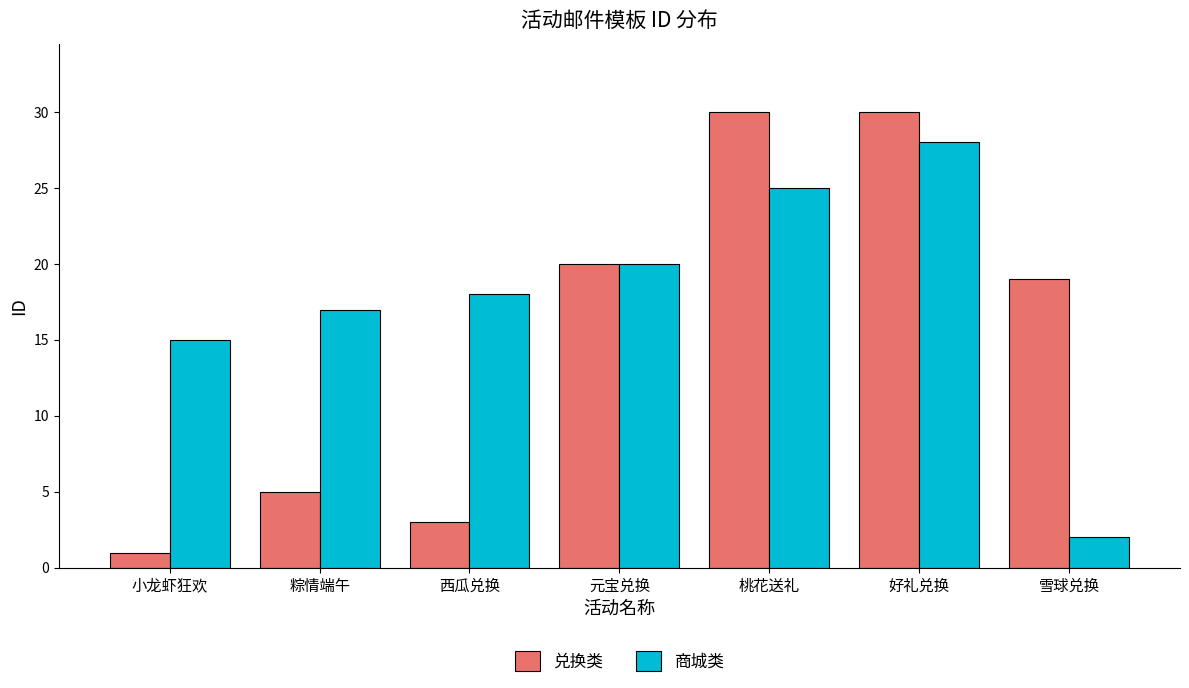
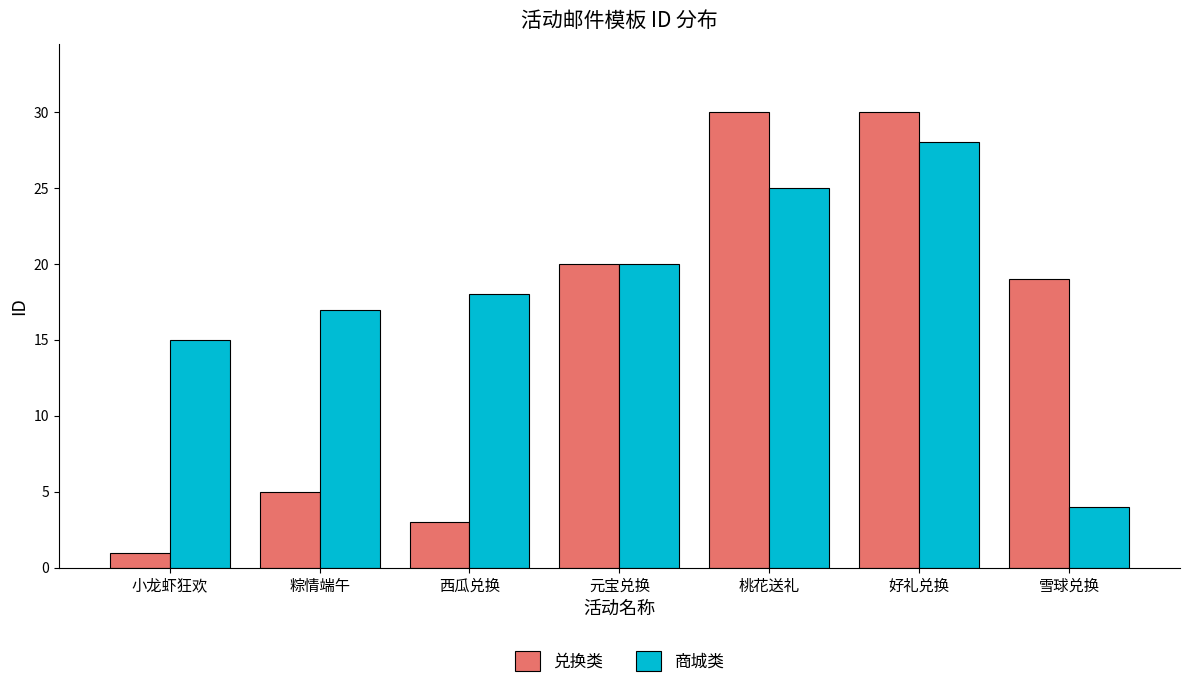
商城类, 雪球兑换: 2 -> 4
